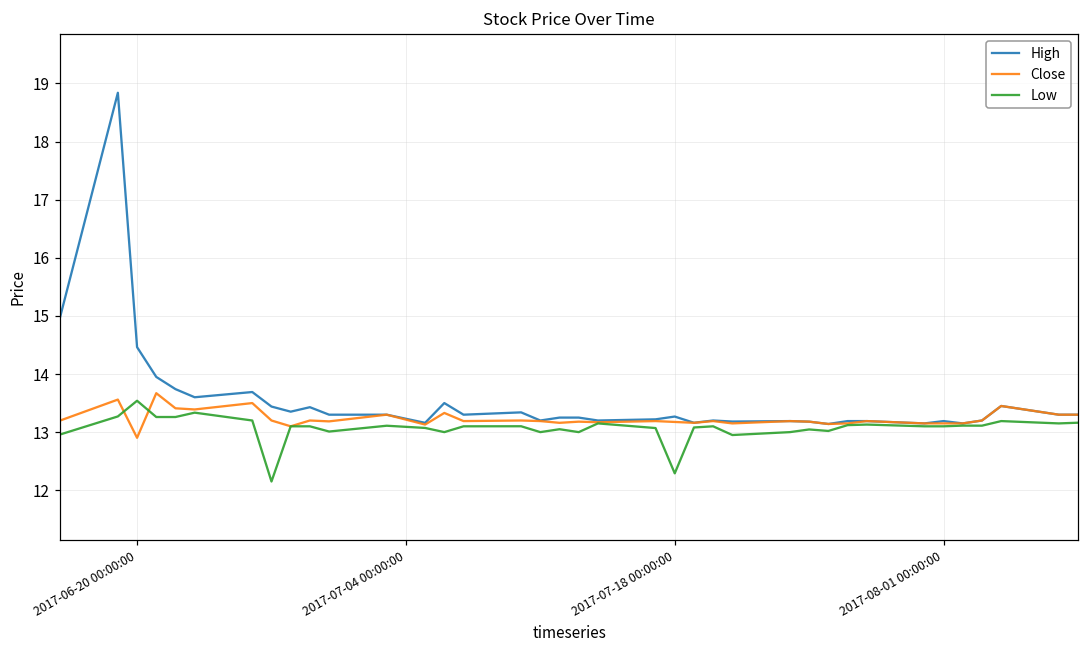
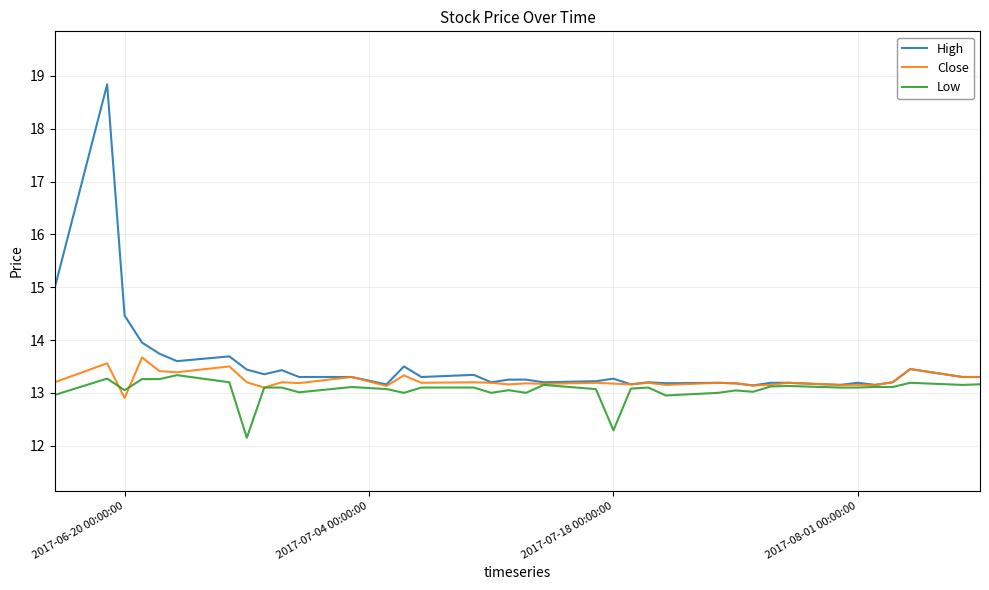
Low, 2017-06-20 00:00:00: 13.5 -> 13.1
